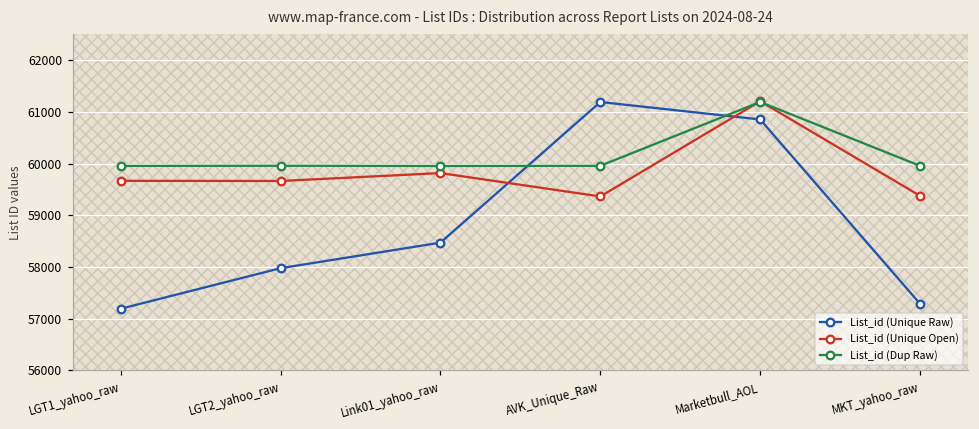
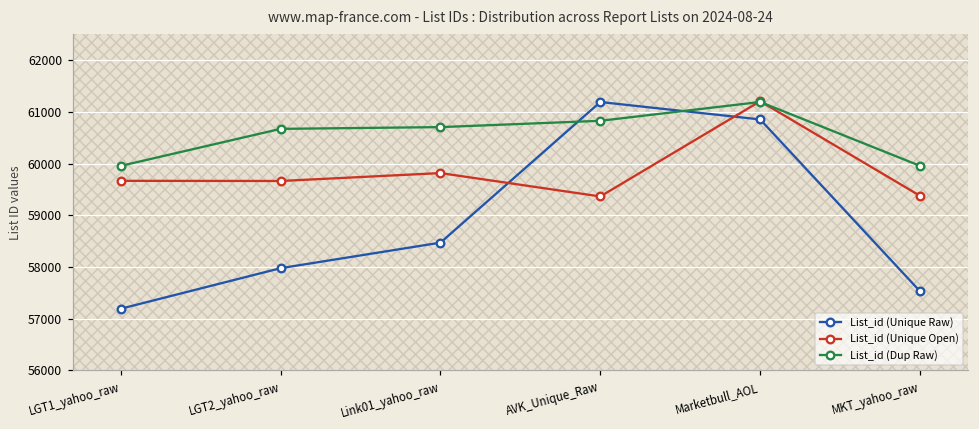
List_id (Dup Raw), LGT2_yahoo_raw: 60000 -> 60700
List_id (Dup Raw), Link01_yahoo_raw: 60000 -> 60700
List_id (Dup Raw), AVK_Unique_Raw: 60000 -> 60800
List_id (Unique Raw), MKT_yahoo_raw: 57300 -> 57500
